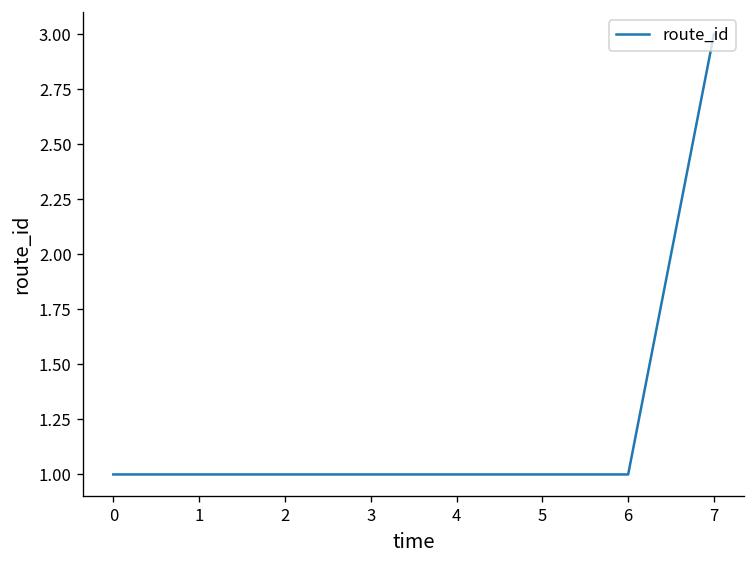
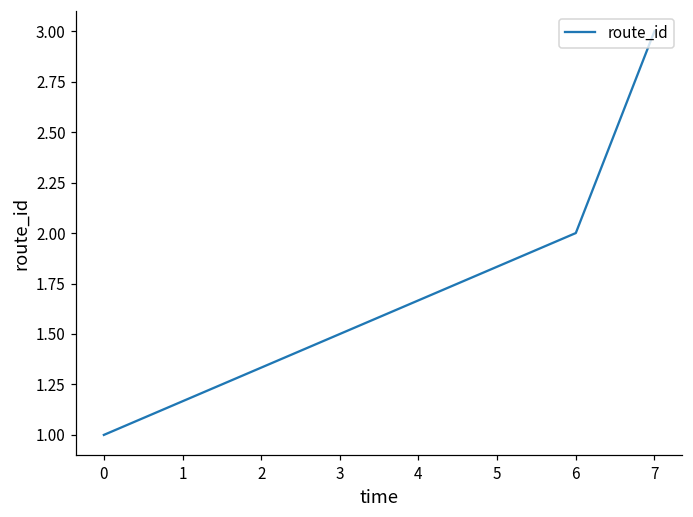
6: 1 -> 2
